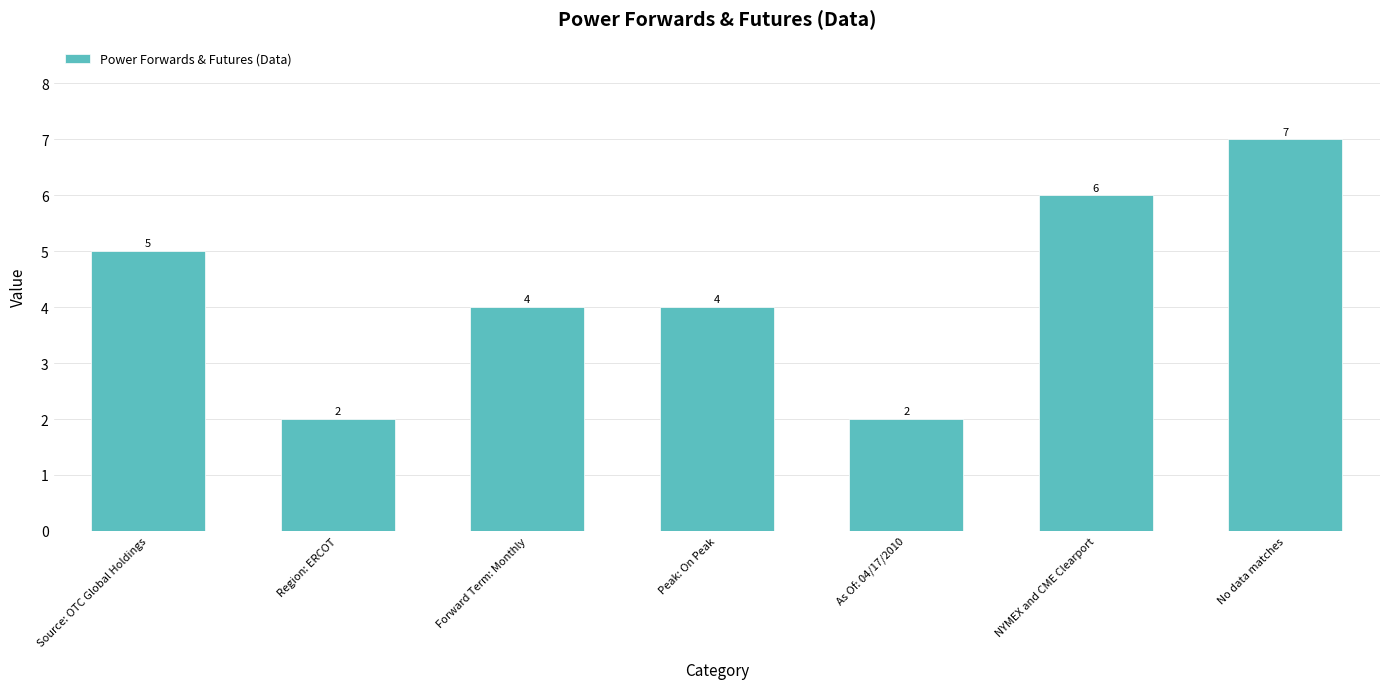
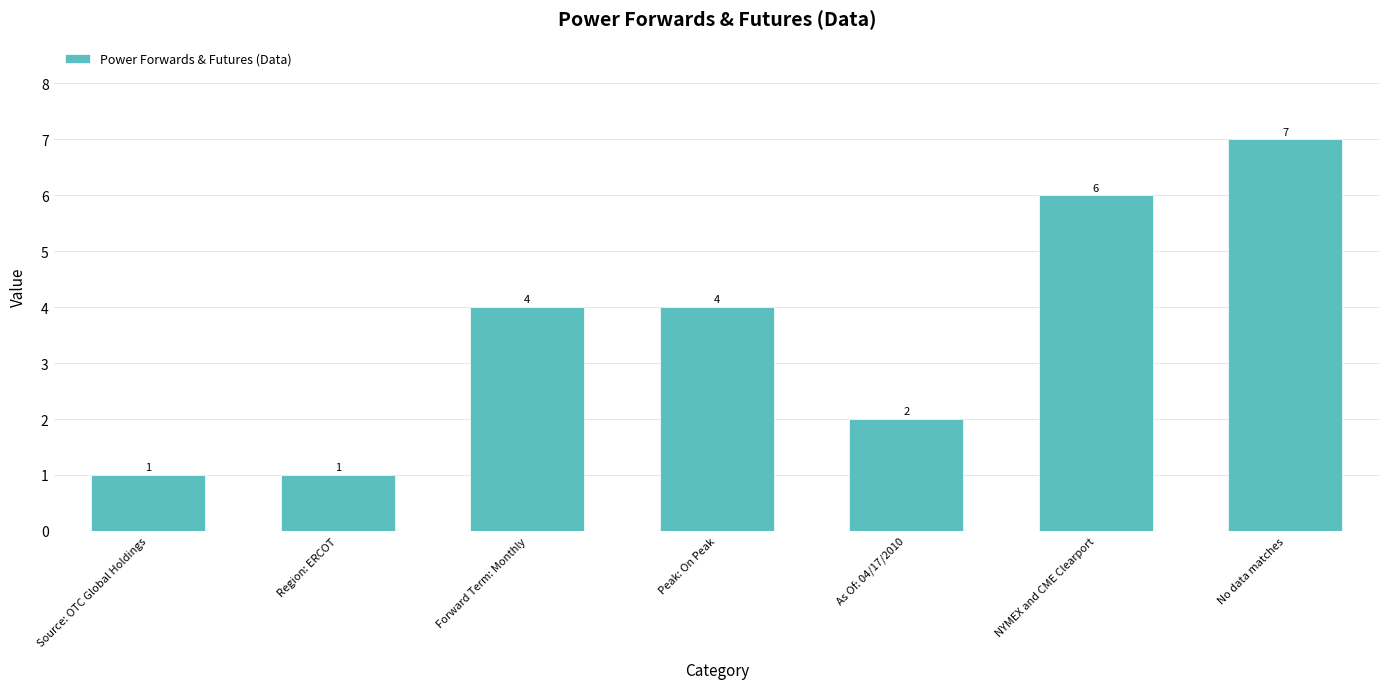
Source: OTC Global Holdings: 5 -> 1
Region: ERCOT: 2 -> 1
